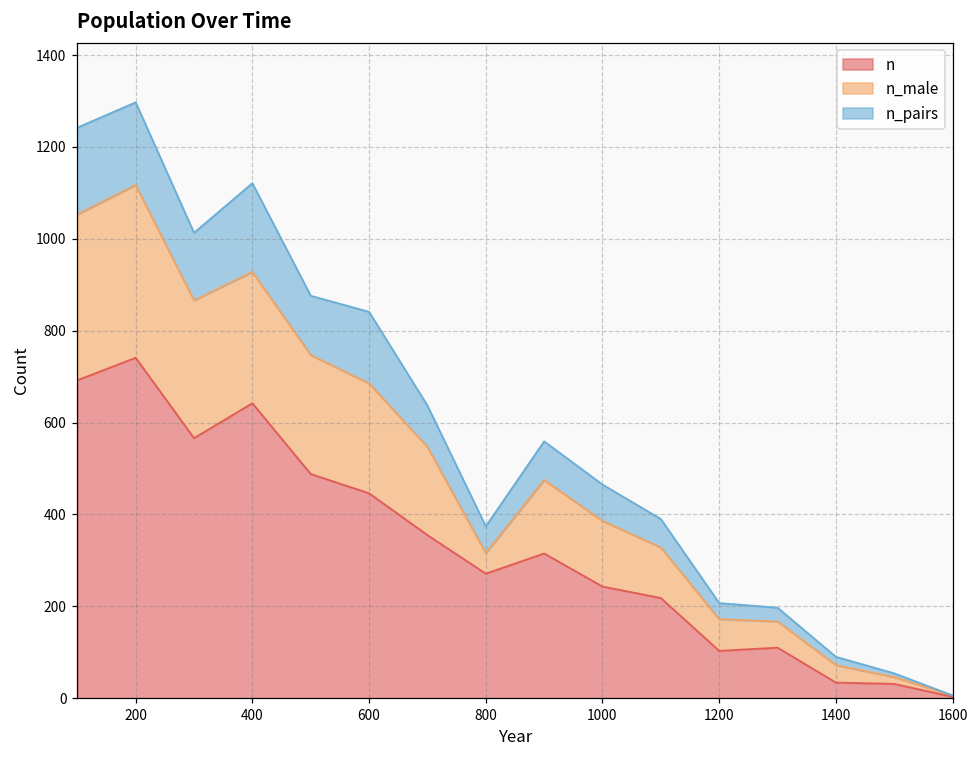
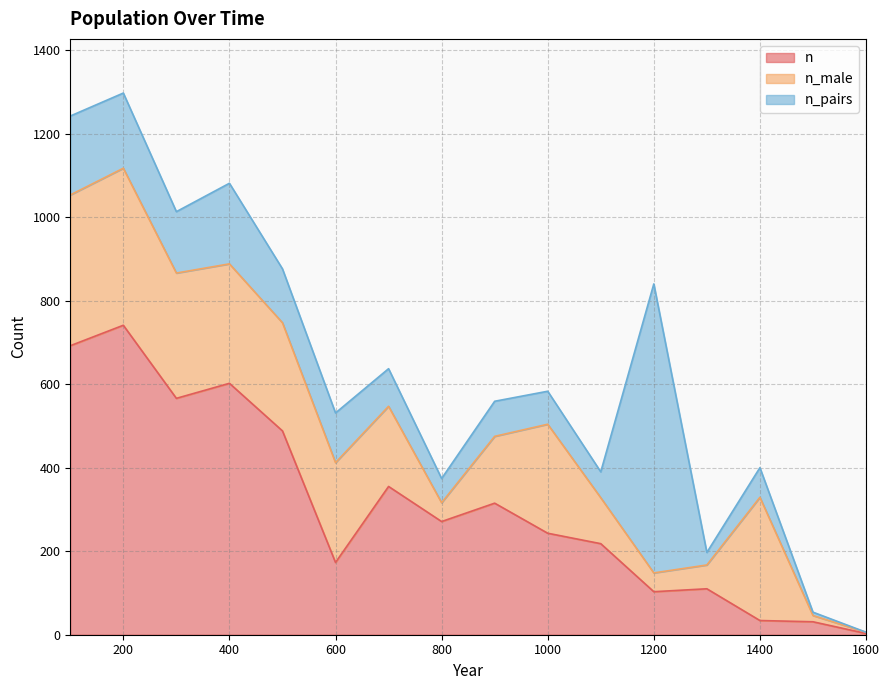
n, 400: 640 -> 600
n, 600: 450 -> 170
n_pairs, 600: 160 -> 120
n_male, 1000: 140 -> 260
n_male, 1200: 70 -> 50
n_pairs, 1200: 40 -> 690
n_male, 1400: 40 -> 300
n_pairs, 1400: 20 -> 70
